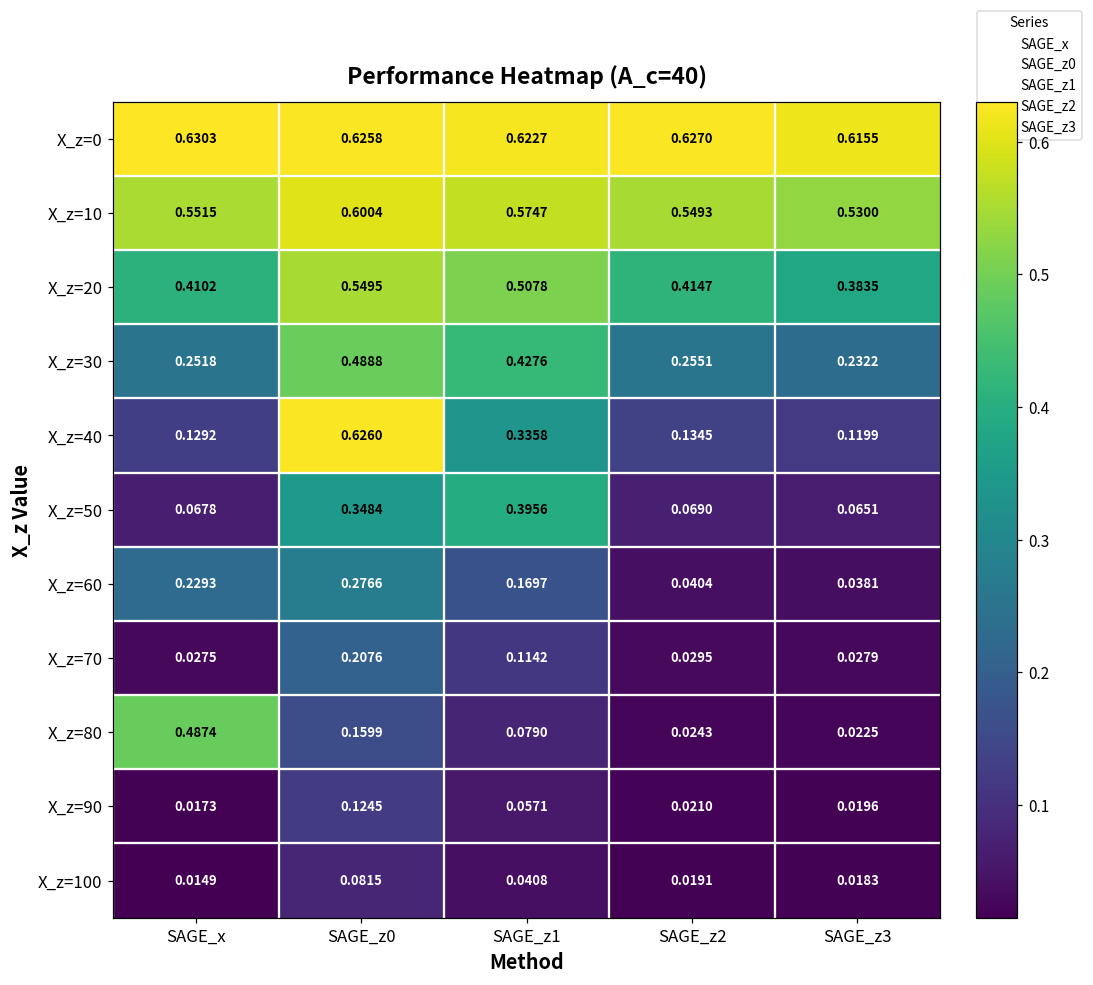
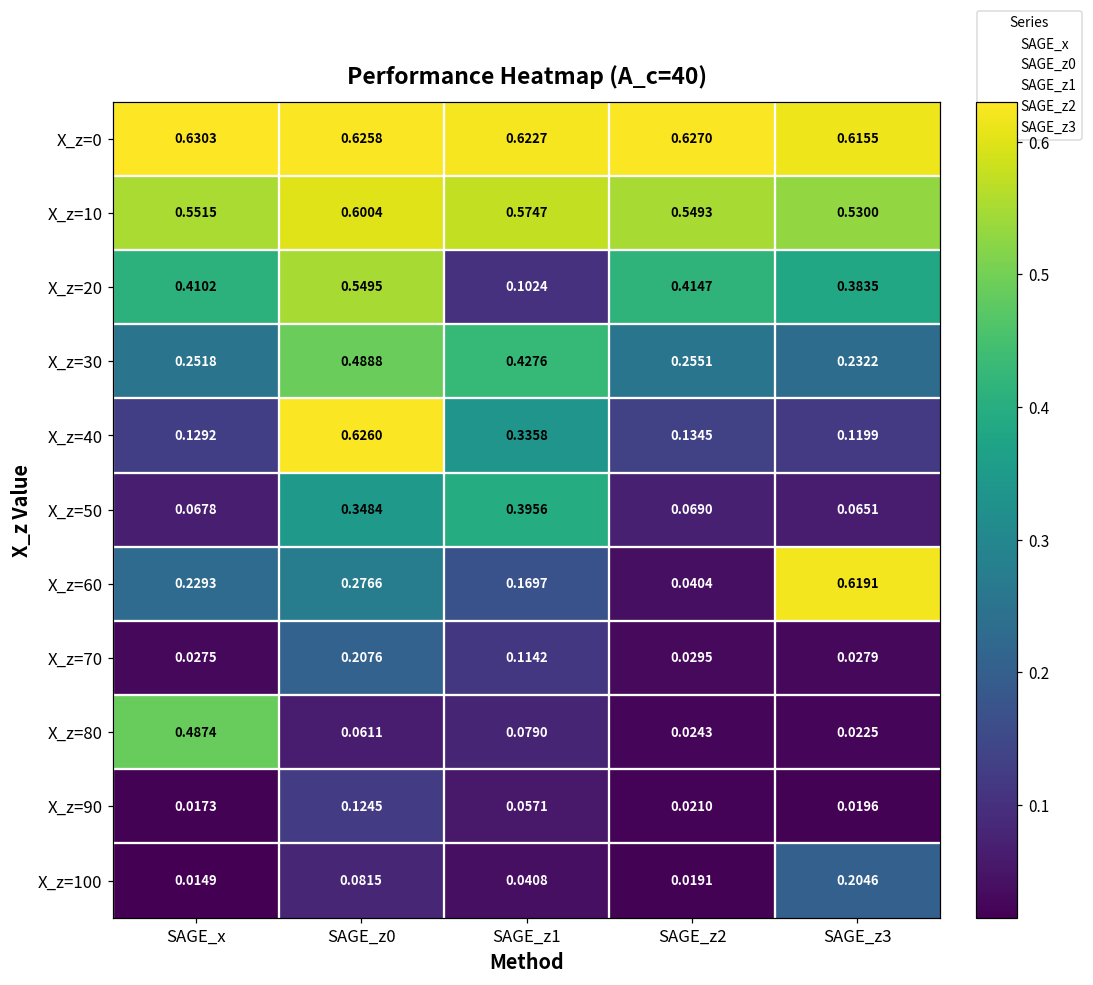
X_z=20, SAGE_z1: 0.5078 -> 0.1024
X_z=60, SAGE_z3: 0.0381 -> 0.6191
X_z=80, SAGE_z0: 0.1599 -> 0.0611
X_z=100, SAGE_z3: 0.0183 -> 0.2046
